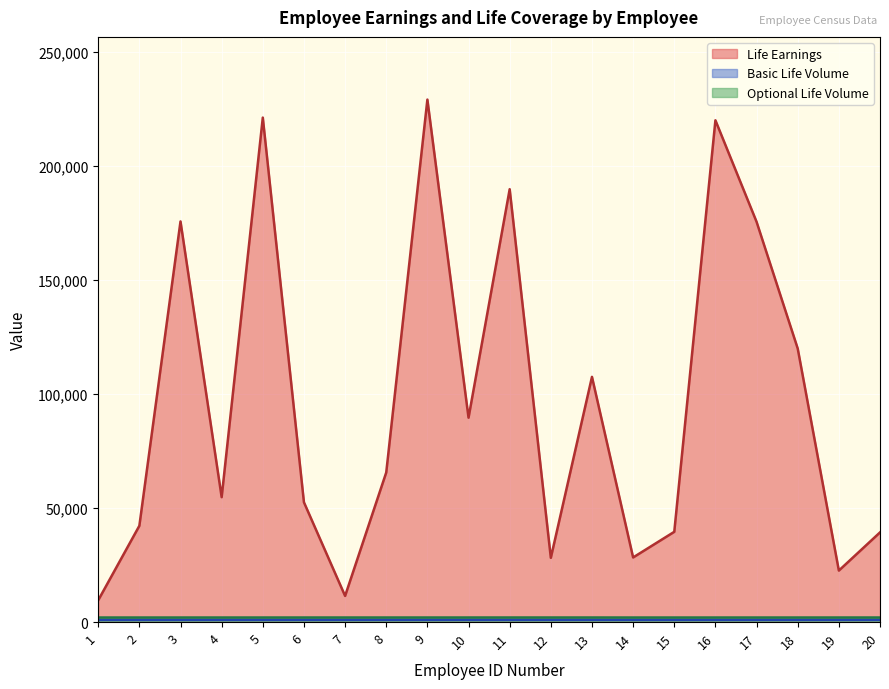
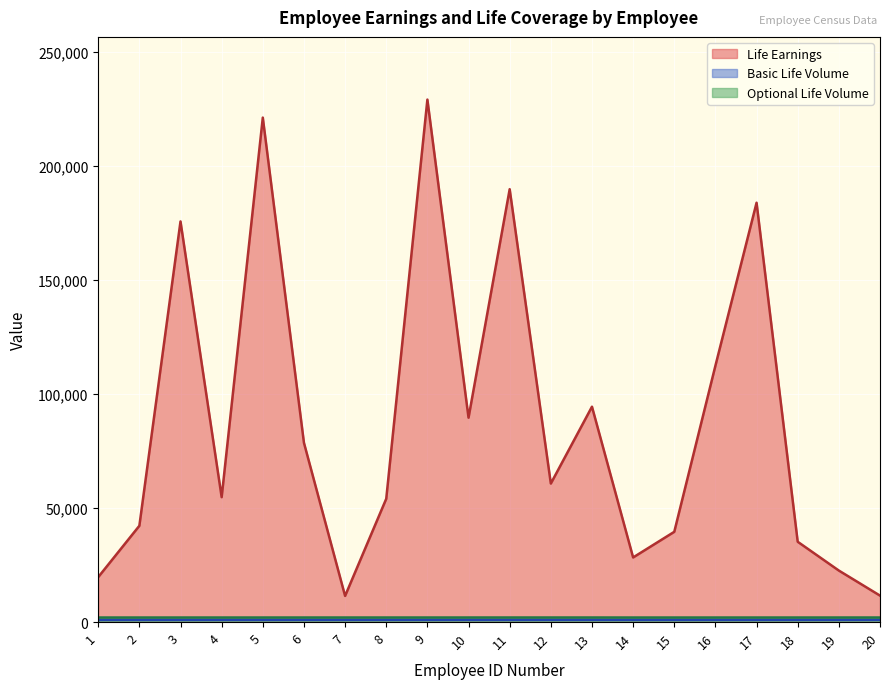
Life Earnings, 1: 10,000 -> 20,000
Life Earnings, 6: 53,000 -> 79,000
Life Earnings, 8: 66,000 -> 54,000
Life Earnings, 12: 28,000 -> 61,000
Life Earnings, 13: 108,000 -> 94,000
Life Earnings, 16: 220,000 -> 112,000
Life Earnings, 17: 176,000 -> 184,000
Life Earnings, 18: 120,000 -> 35,000
Life Earnings, 20: 39,000 -> 12,000
